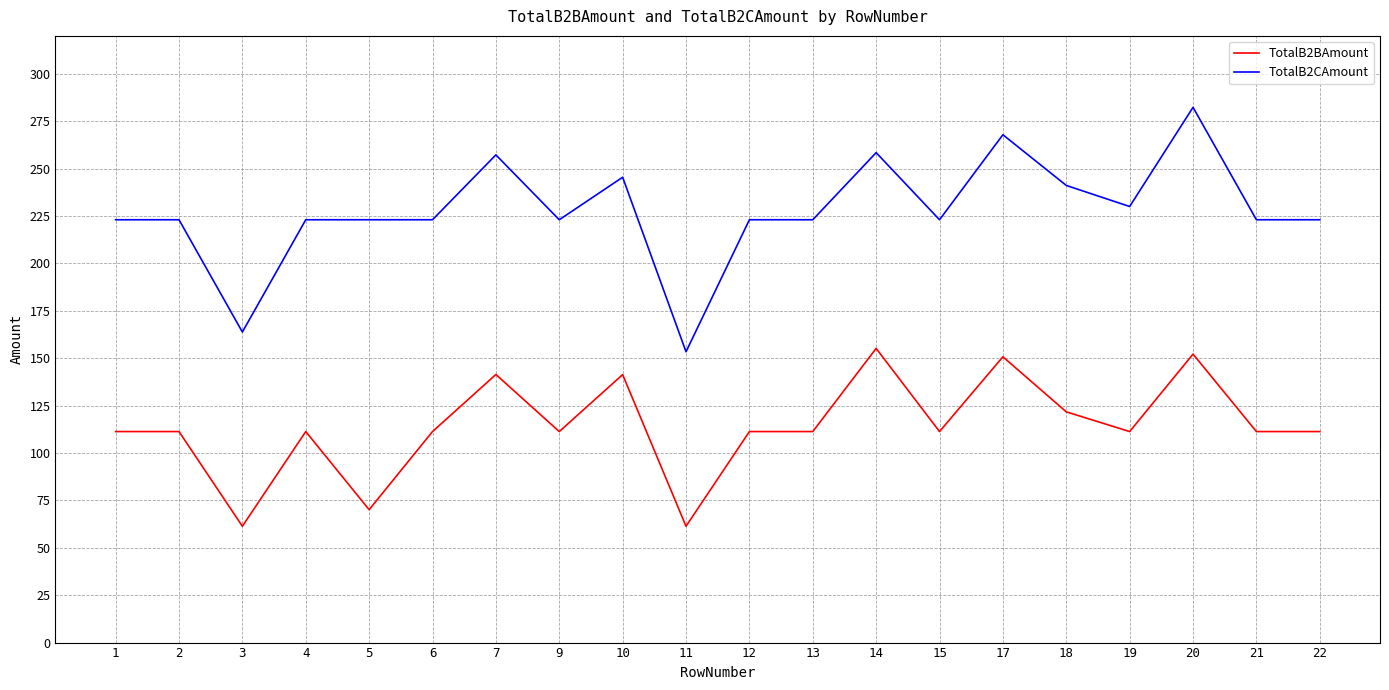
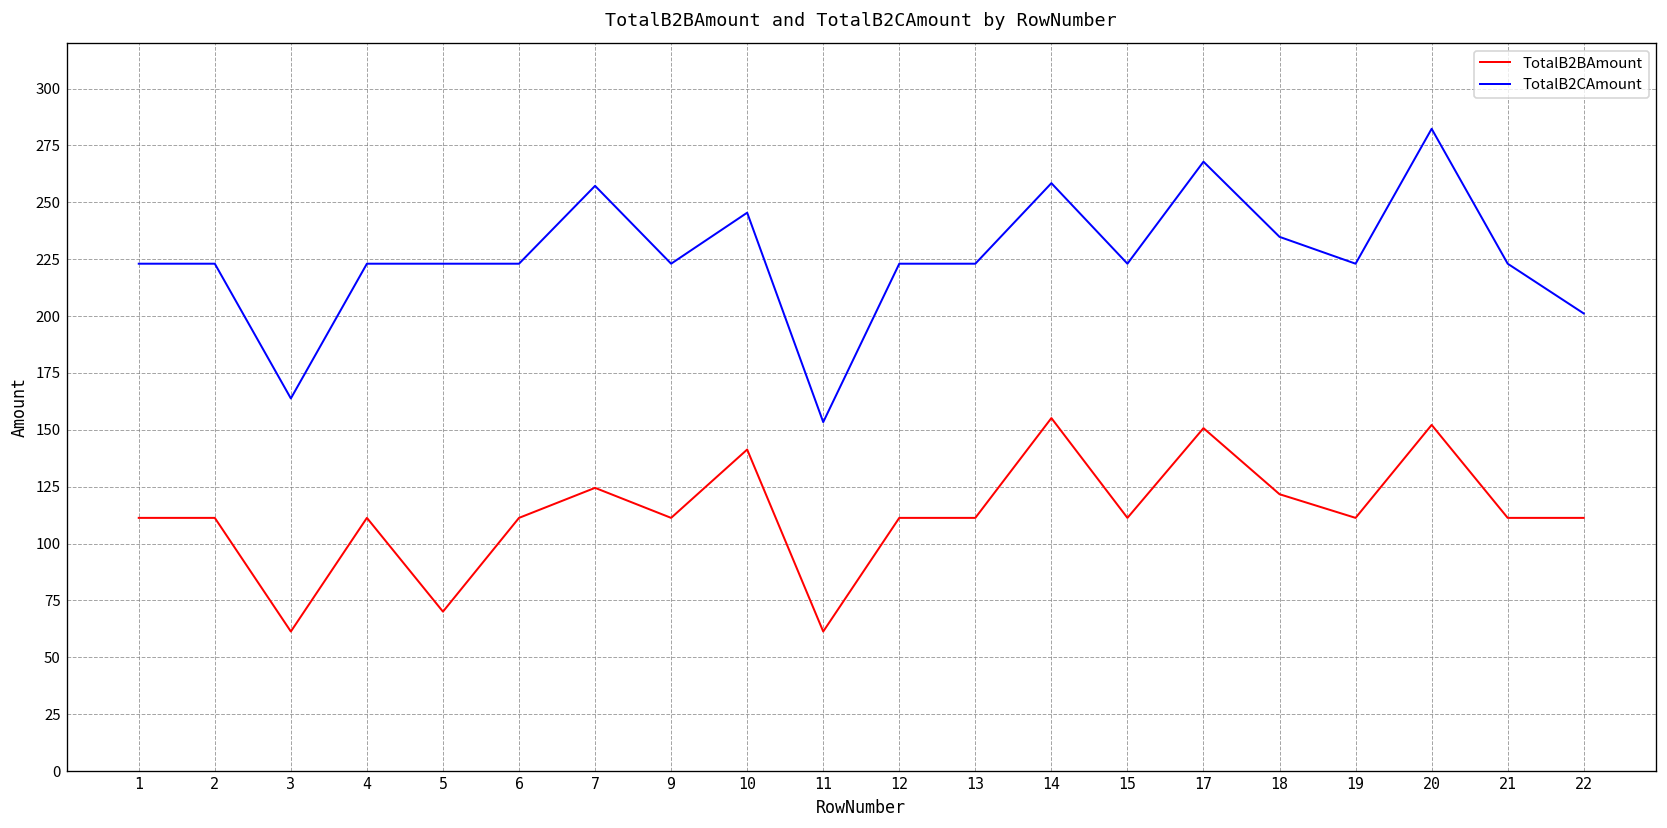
TotalB2BAmount, 7: 141 -> 125
TotalB2CAmount, 18: 241 -> 235
TotalB2CAmount, 19: 230 -> 223
TotalB2CAmount, 22: 223 -> 201
